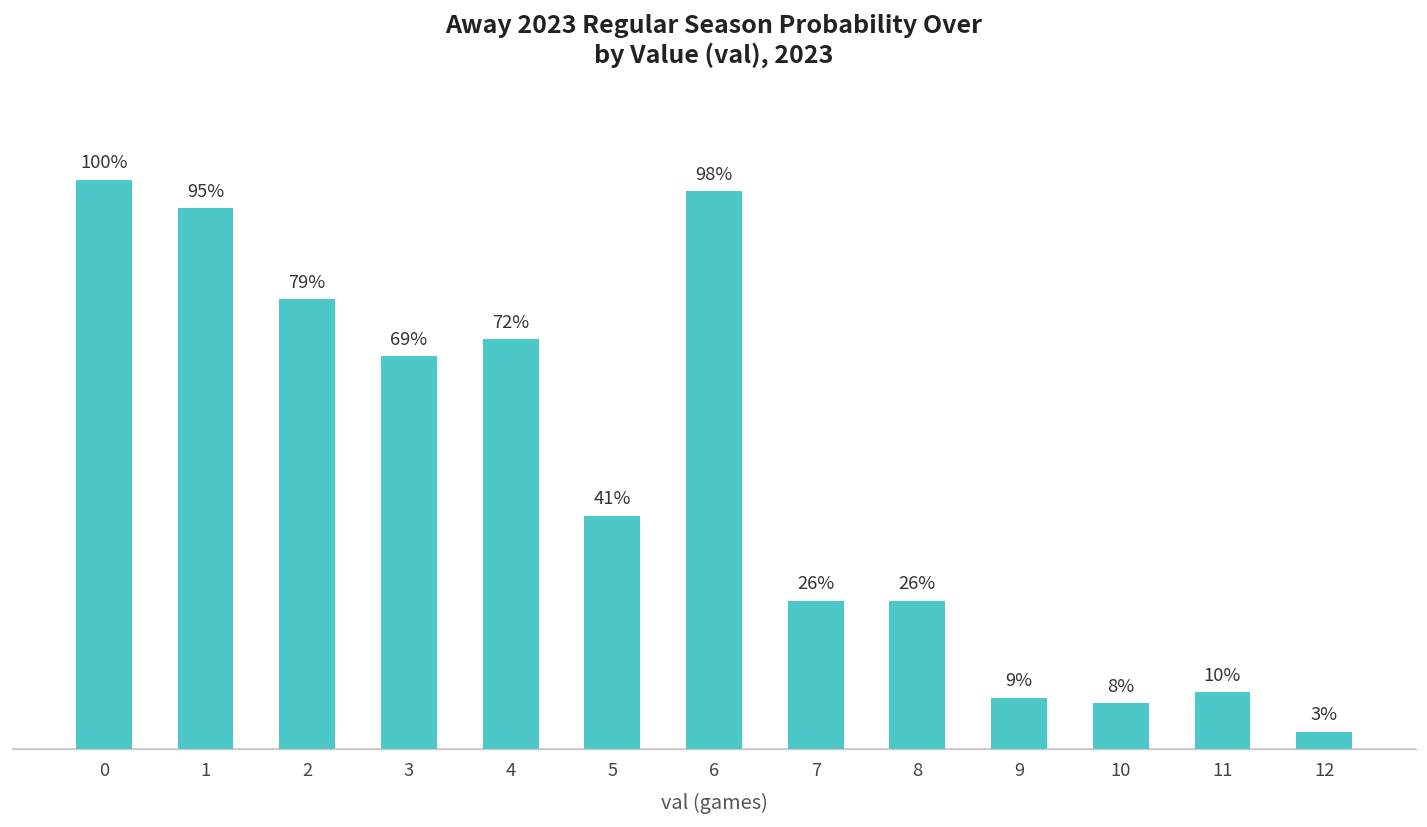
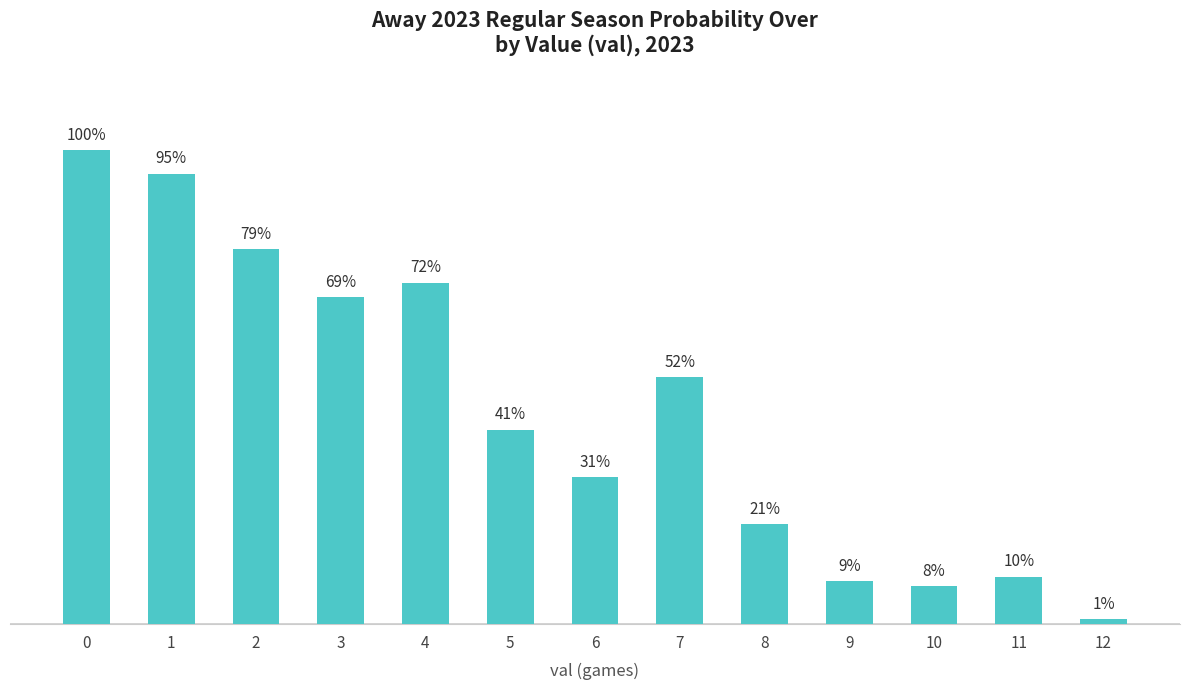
6: 98% -> 31%
7: 26% -> 52%
8: 26% -> 21%
12: 3% -> 1%
